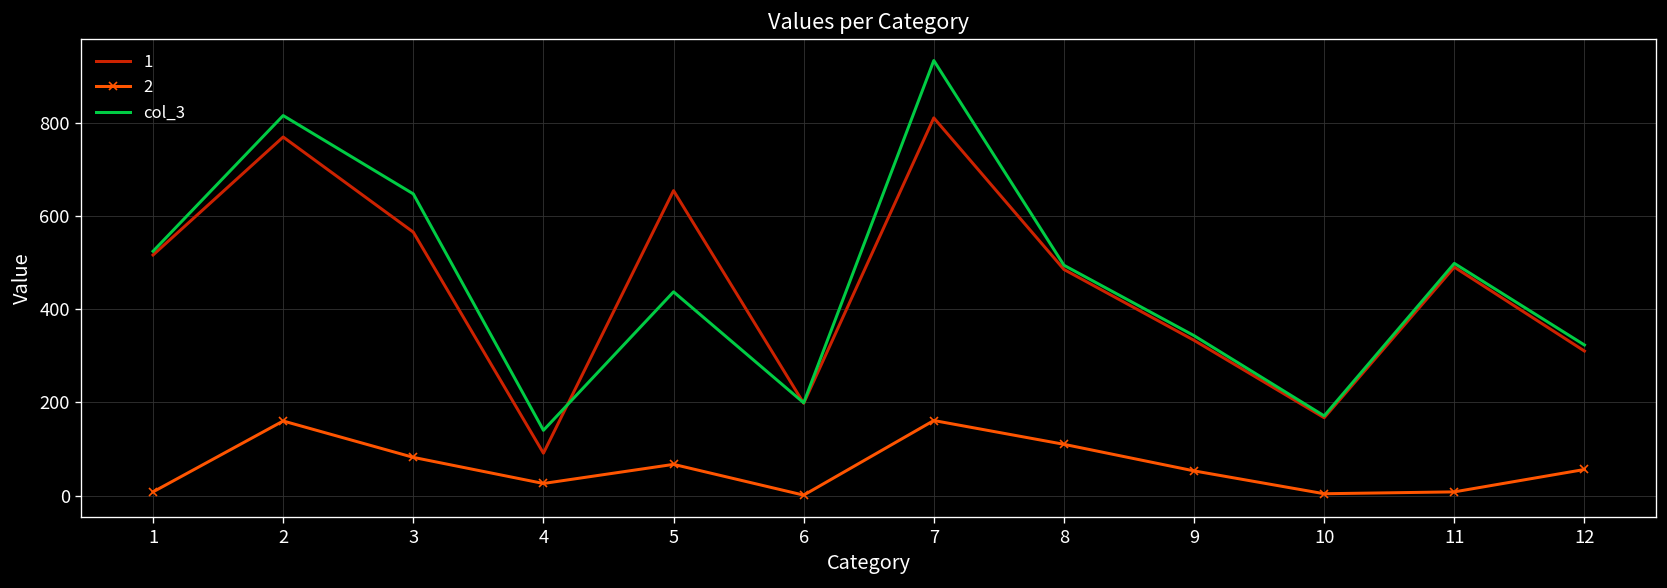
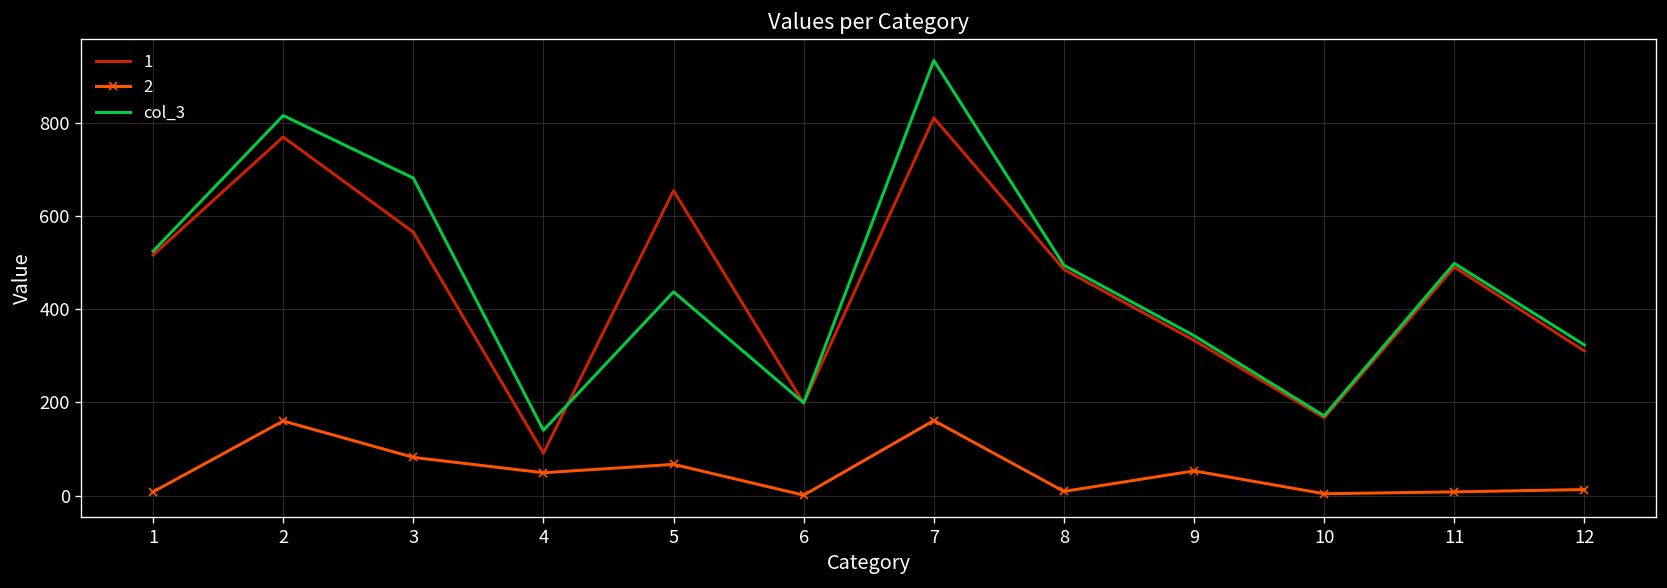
col_3, 3: 650 -> 680
2, 4: 30 -> 50
2, 8: 110 -> 10
2, 12: 60 -> 10
